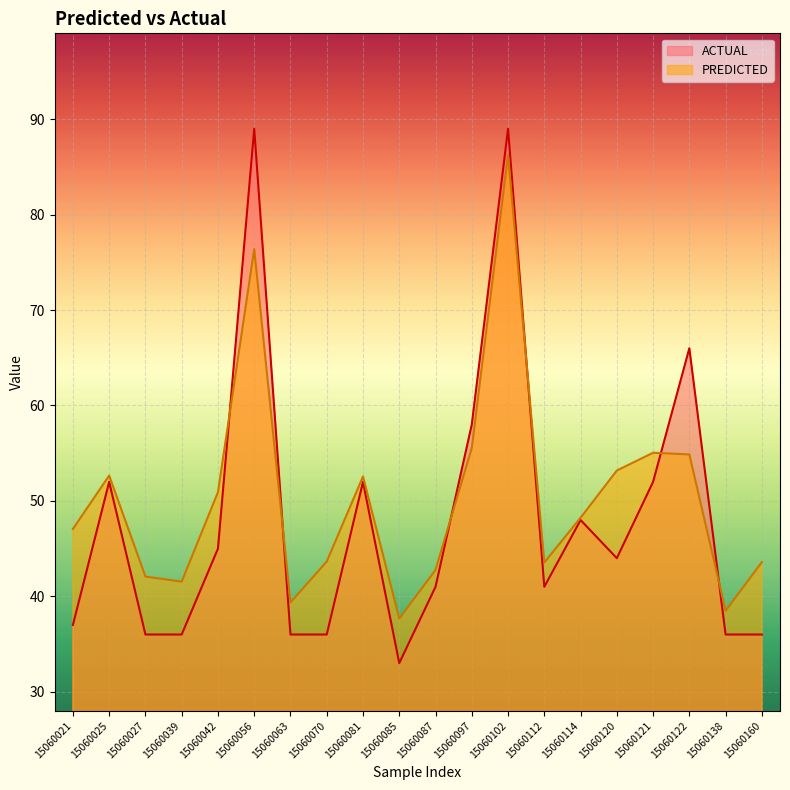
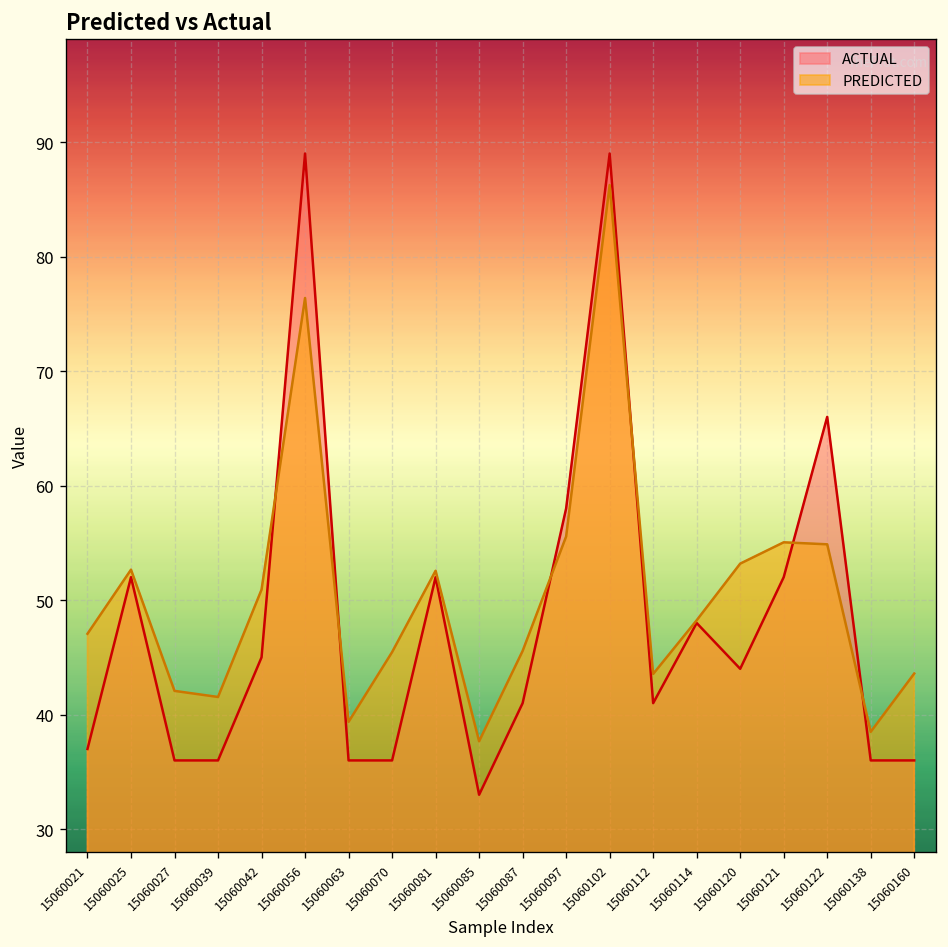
PREDICTED, 15060070: 44 -> 45
PREDICTED, 15060087: 43 -> 46
